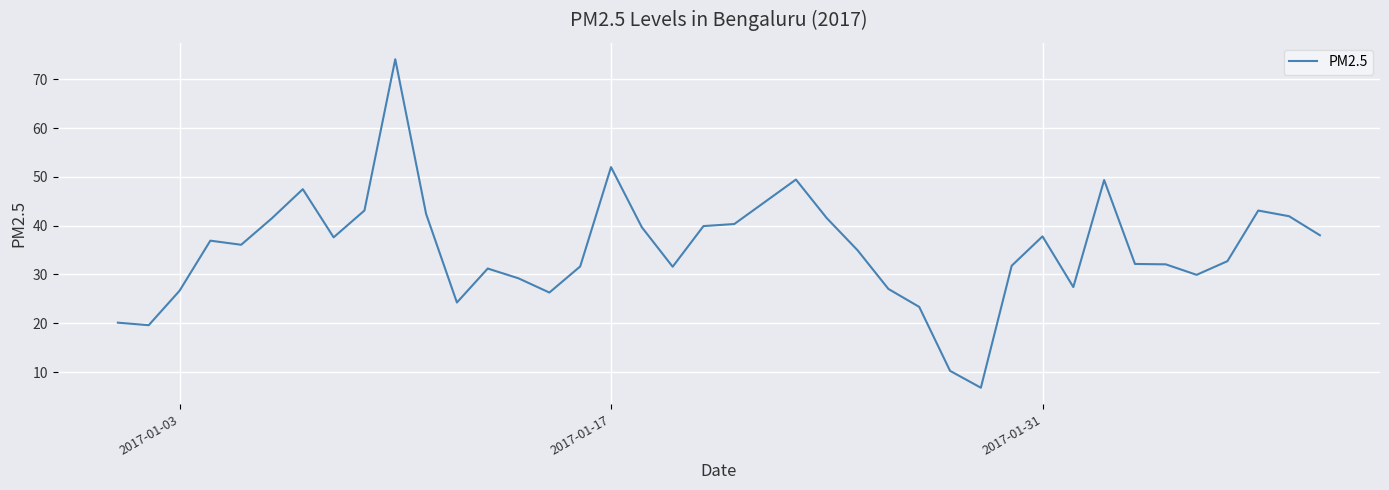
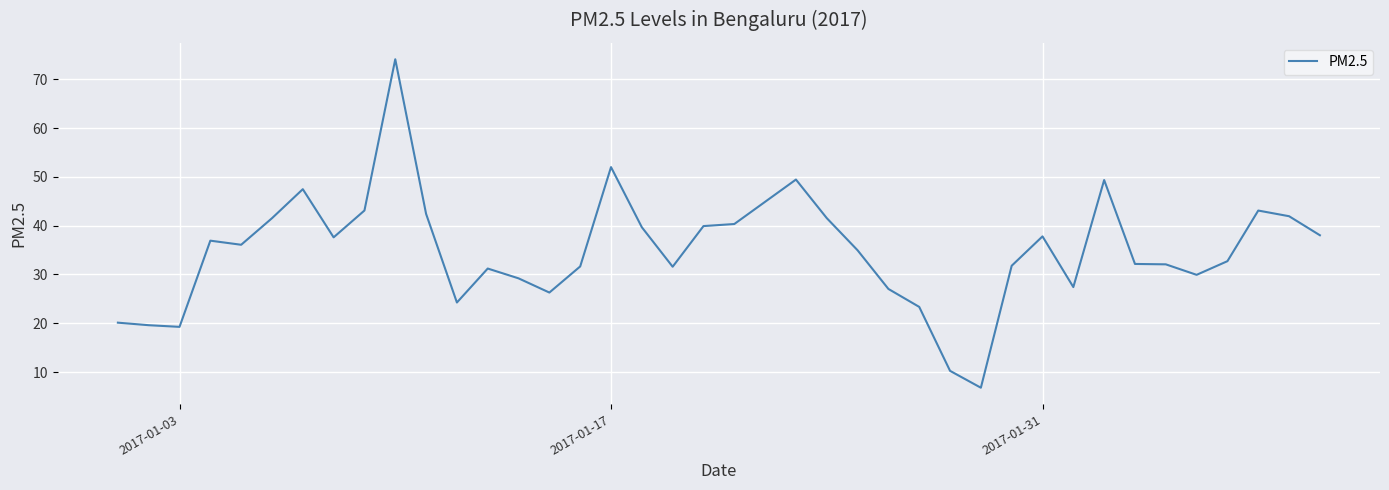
2017-01-03: 27 -> 19
